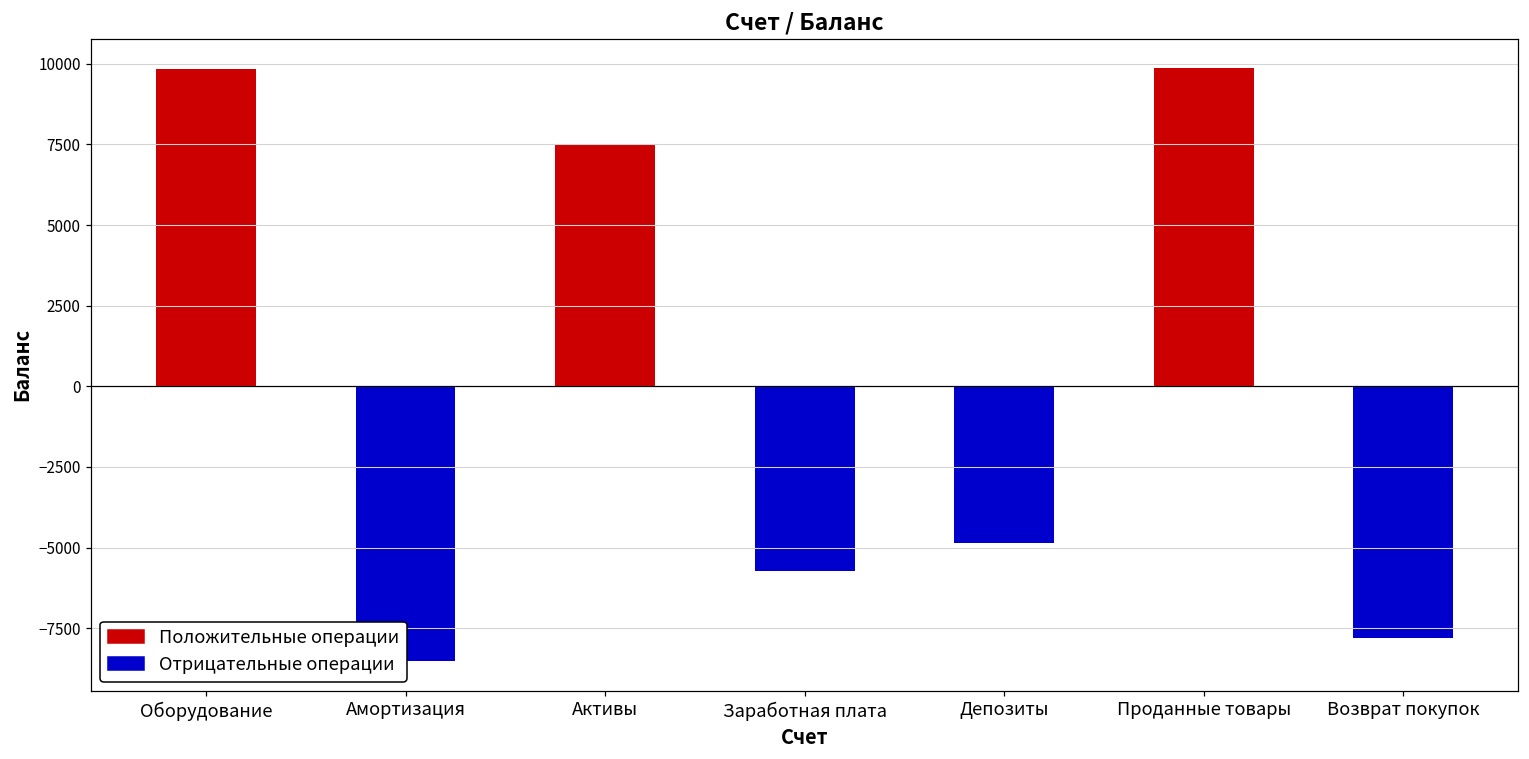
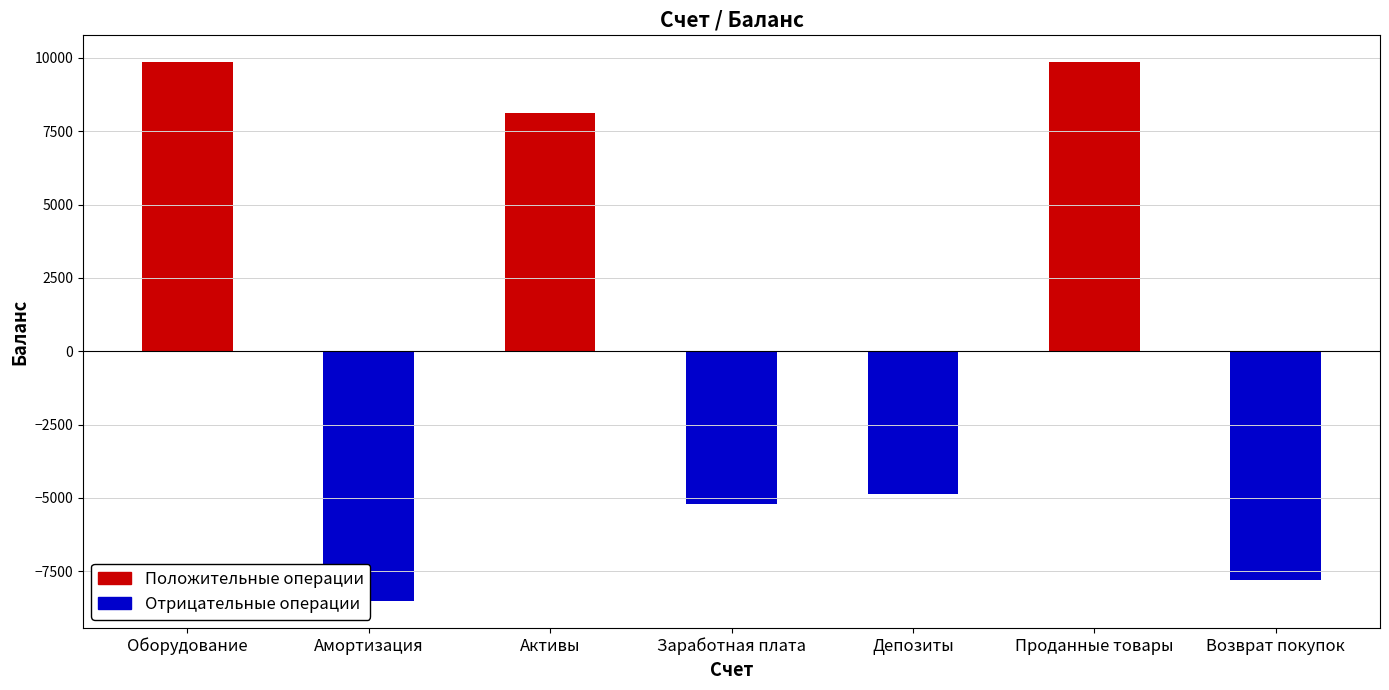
Активы: 7500 -> 8100
Заработная плата: -5700 -> -5200
